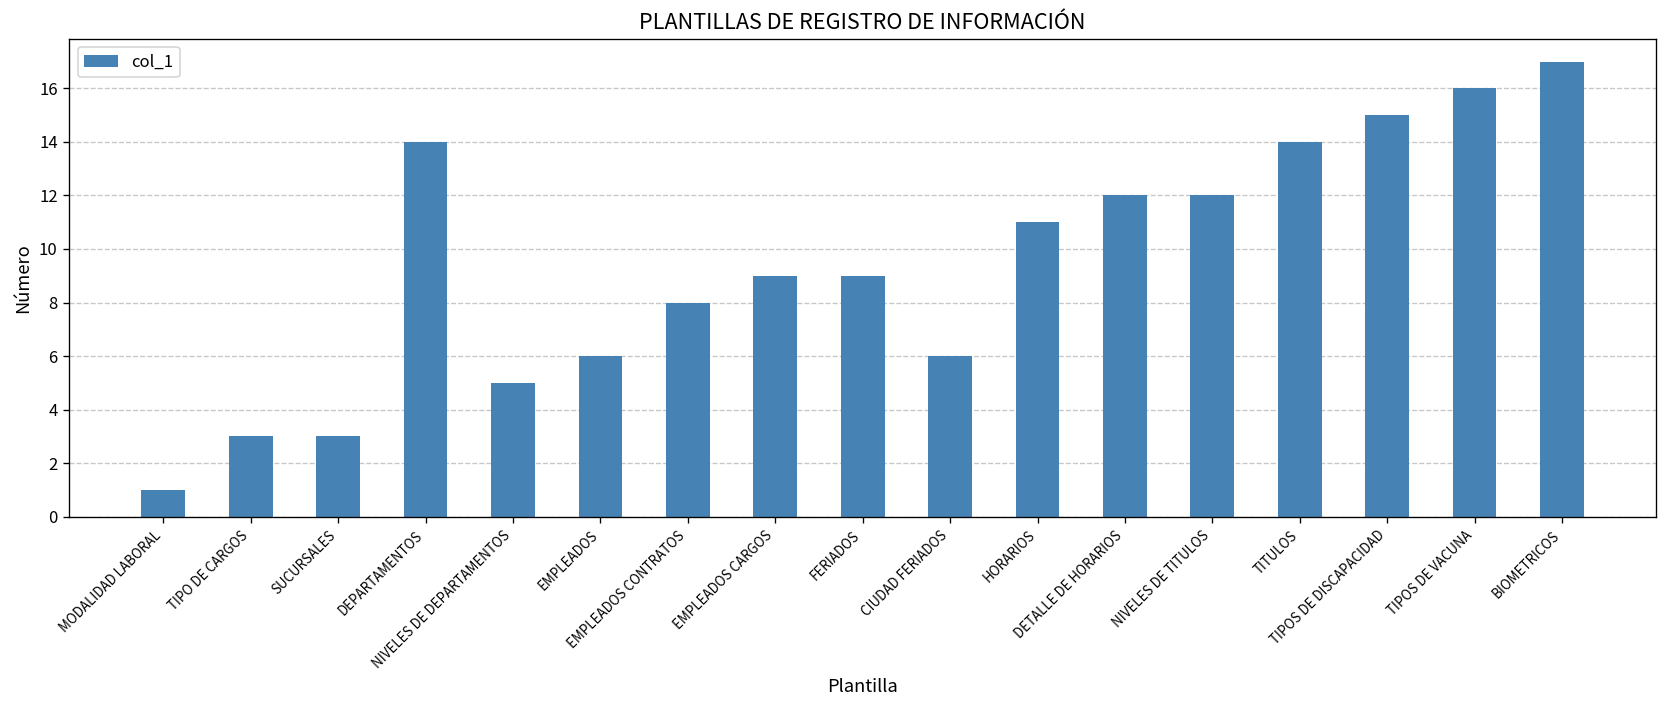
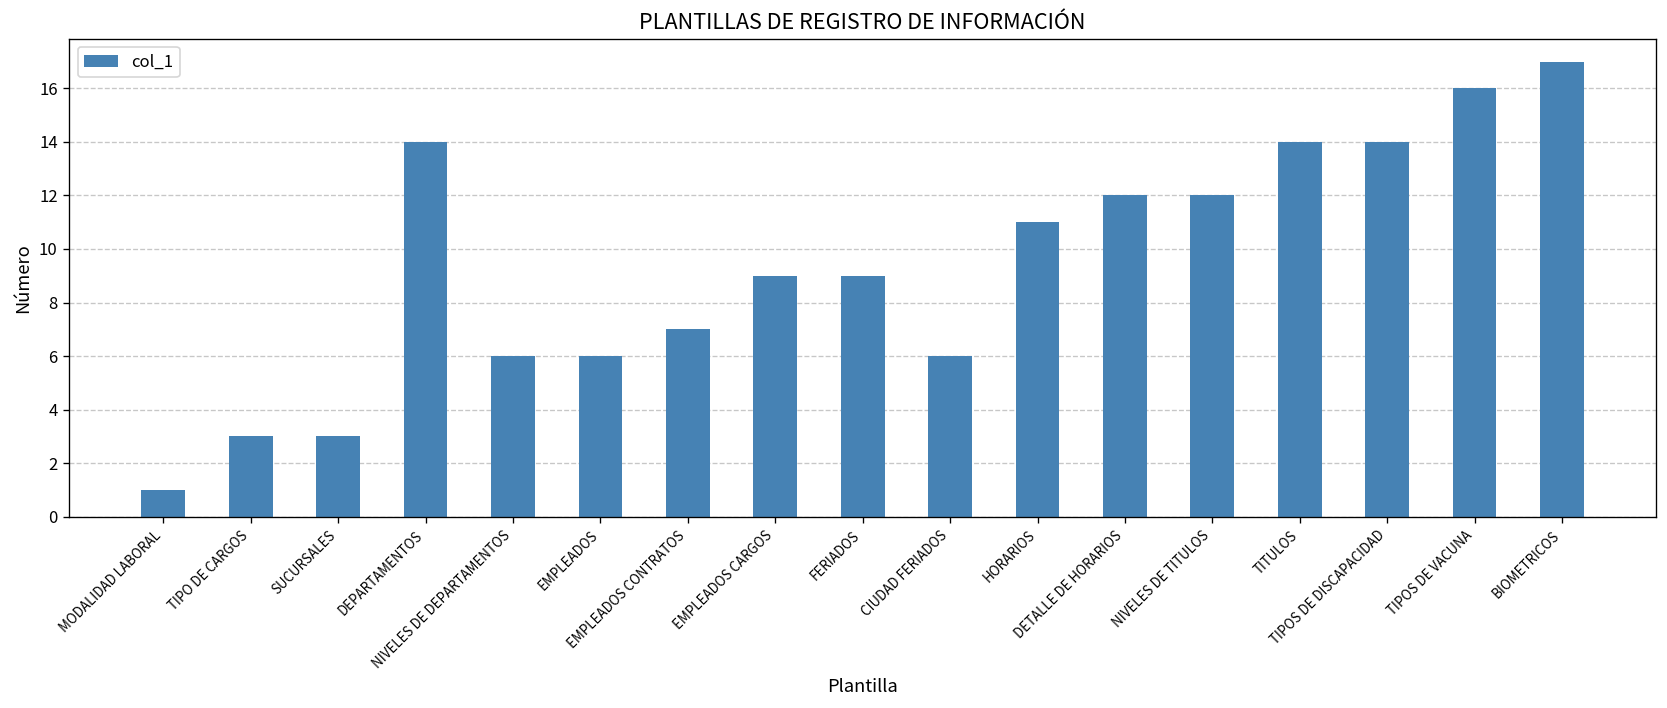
NIVELES DE DEPARTAMENTOS: 5 -> 6
EMPLEADOS CONTRATOS: 8 -> 7
TIPOS DE DISCAPACIDAD: 15 -> 14
